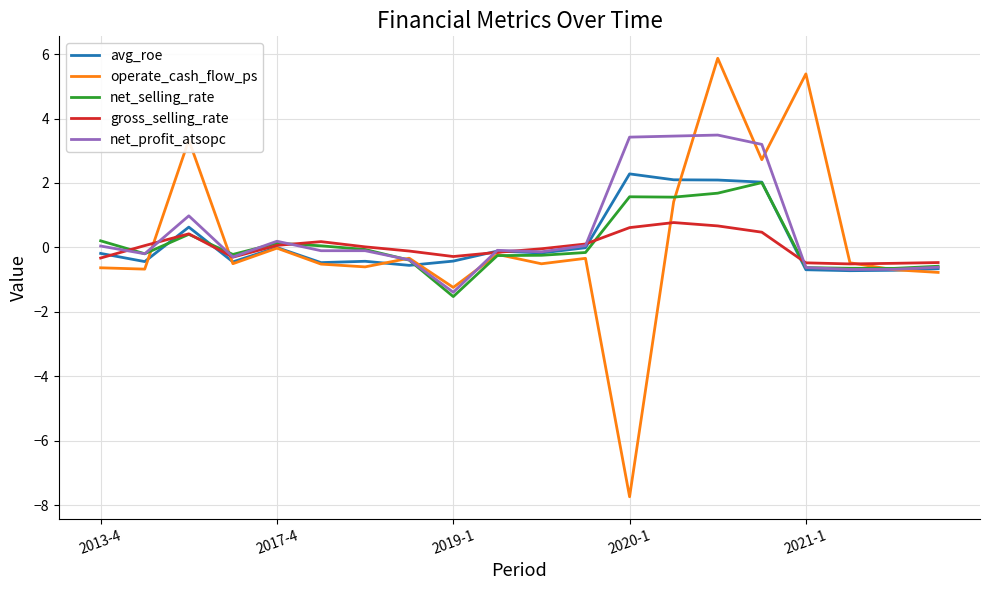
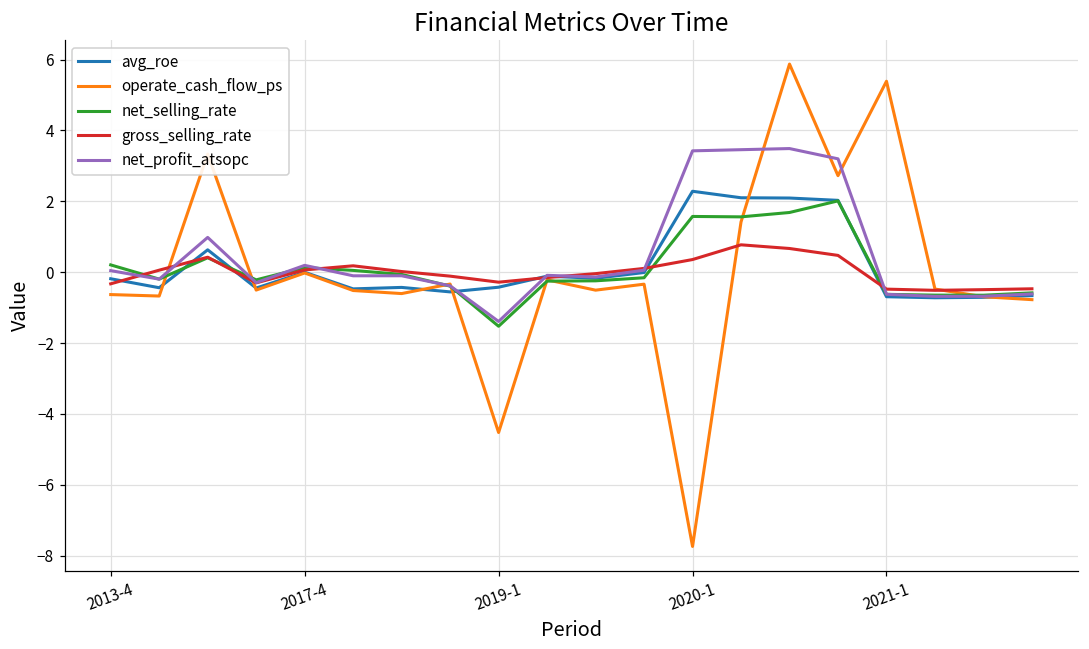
operate_cash_flow_ps, 2019-1: -1.2 -> -4.5
gross_selling_rate, 2020-1: 0.6 -> 0.4
